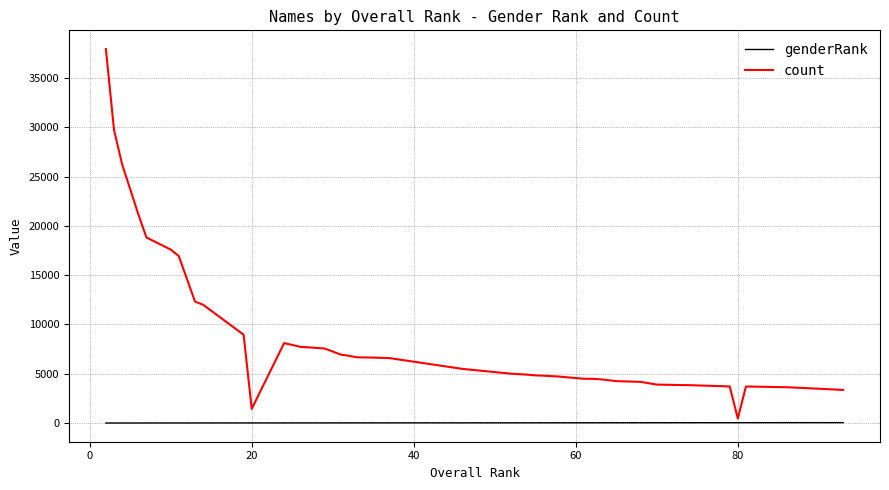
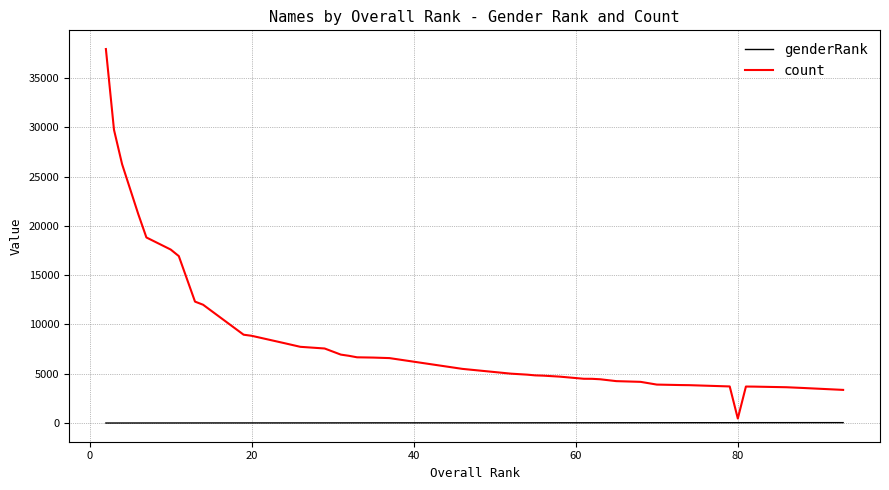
count, 20: 1000 -> 9000
